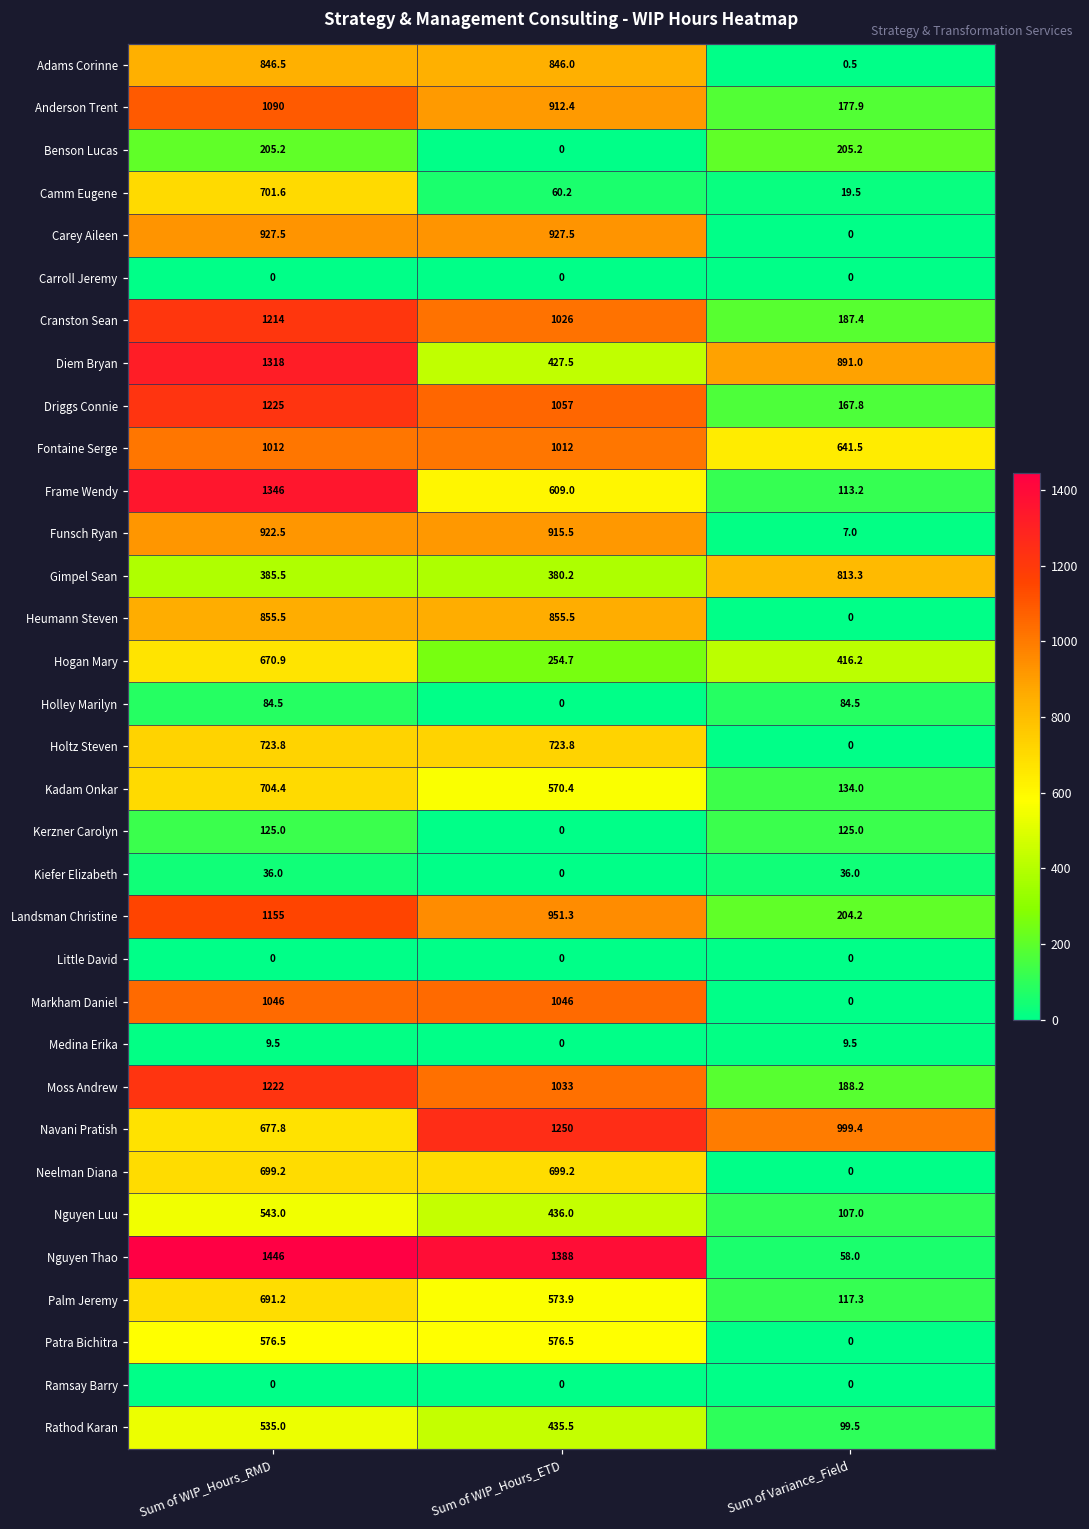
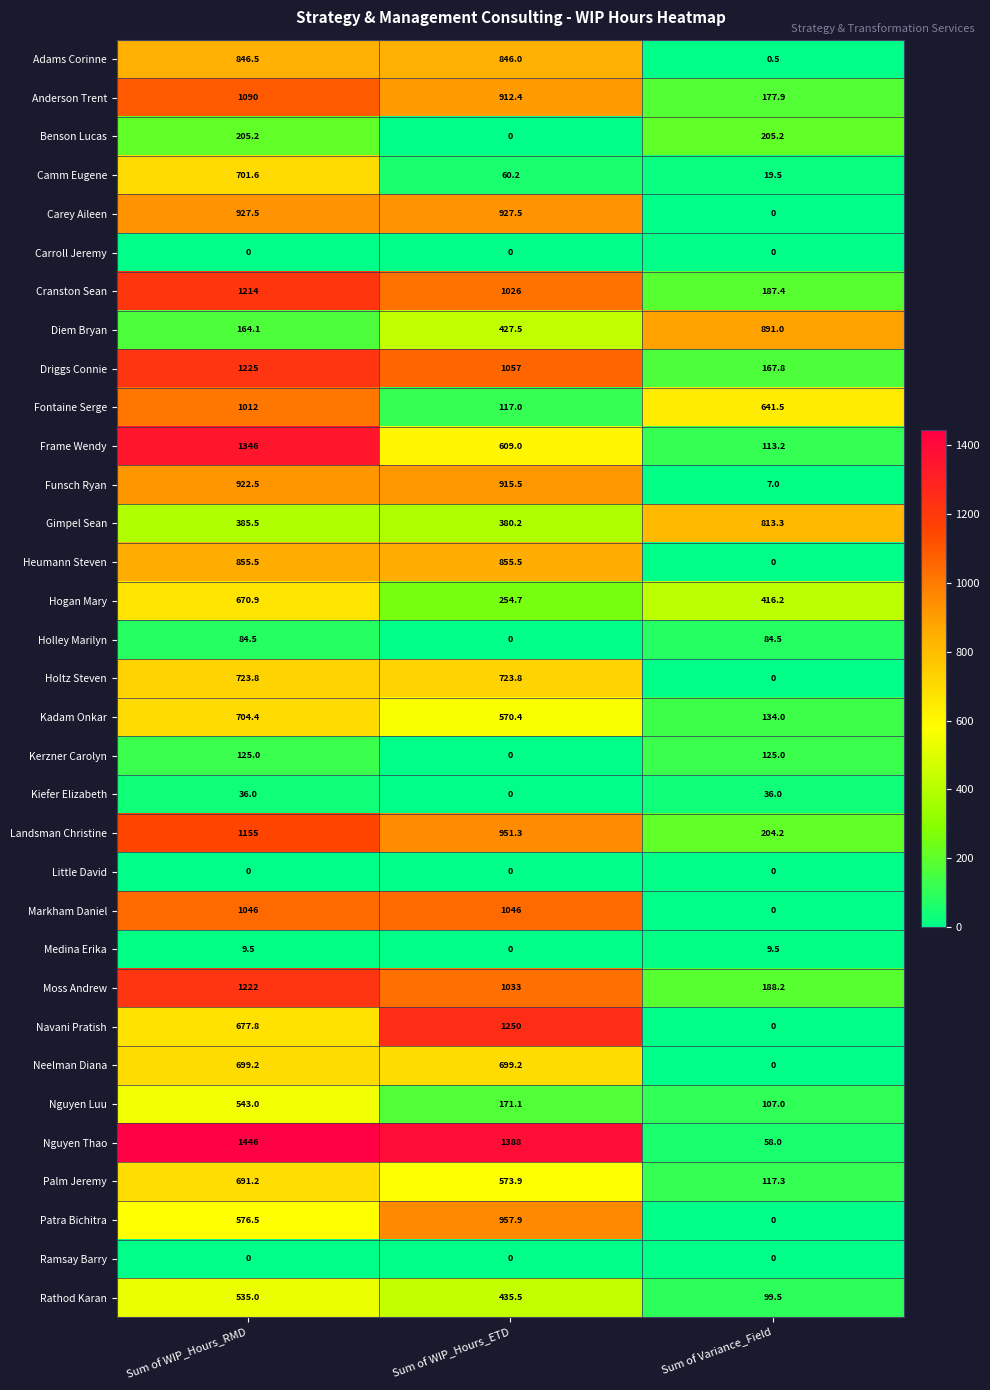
Diem Bryan, Sum of WIP_Hours_RMD: 1318 -> 164.1
Fontaine Serge, Sum of WIP_Hours_ETD: 1012 -> 117.0
Navani Pratish, Sum of Variance_Field: 999.4 -> 0
Nguyen Luu, Sum of WIP_Hours_ETD: 436.0 -> 171.1
Patra Bichitra, Sum of WIP_Hours_ETD: 576.5 -> 957.9
